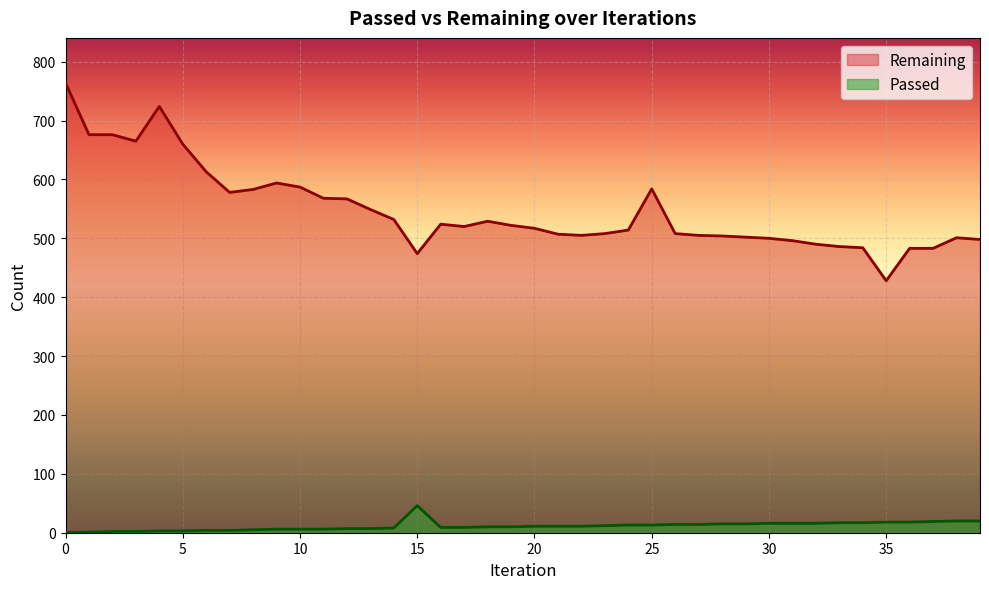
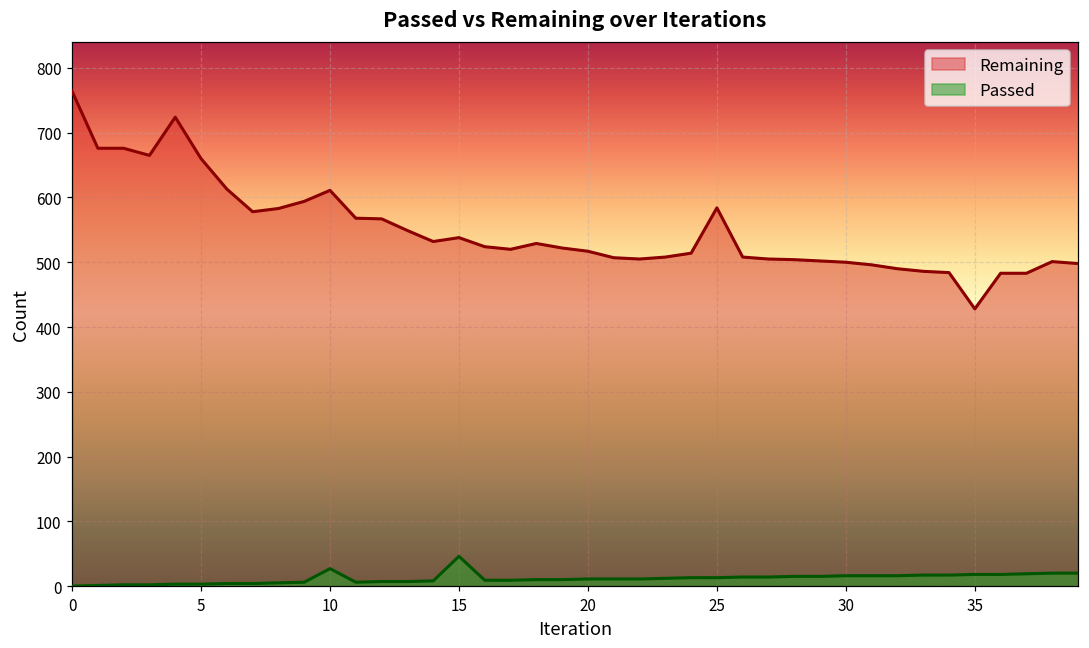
Remaining, 10: 590 -> 610
Passed, 10: 10 -> 30
Remaining, 15: 470 -> 540
